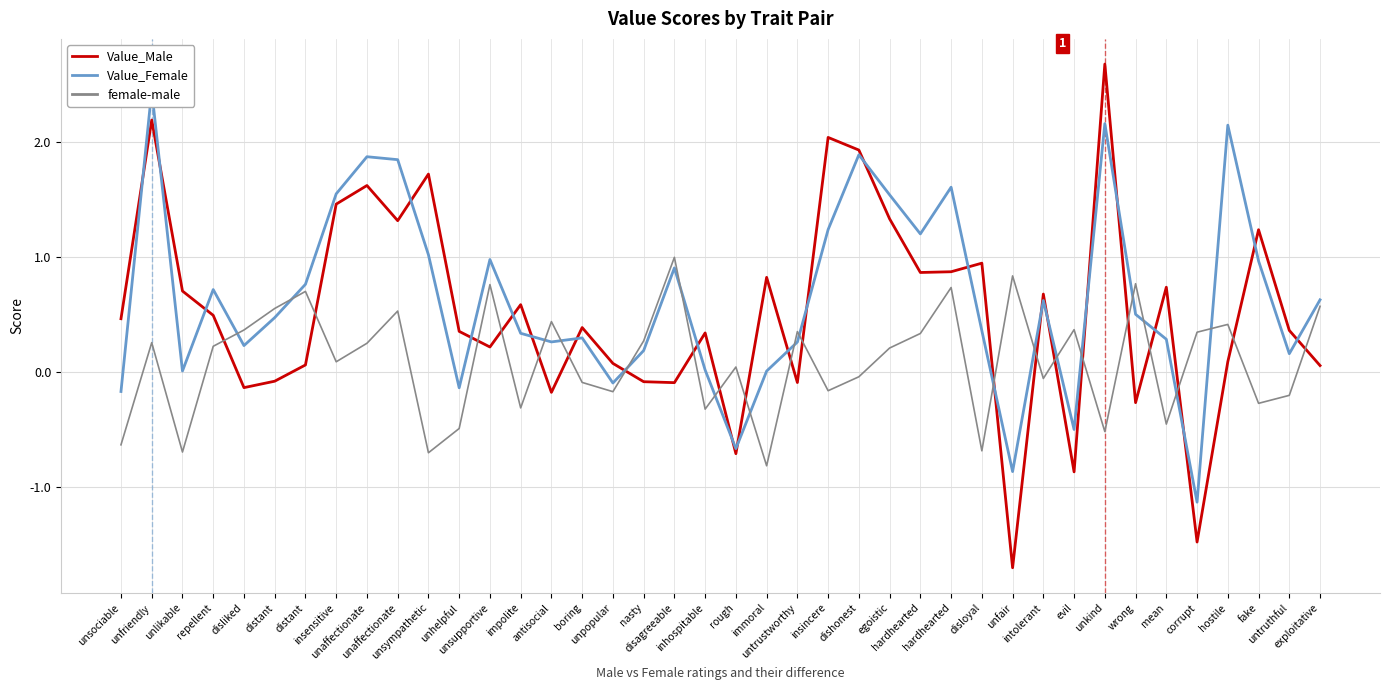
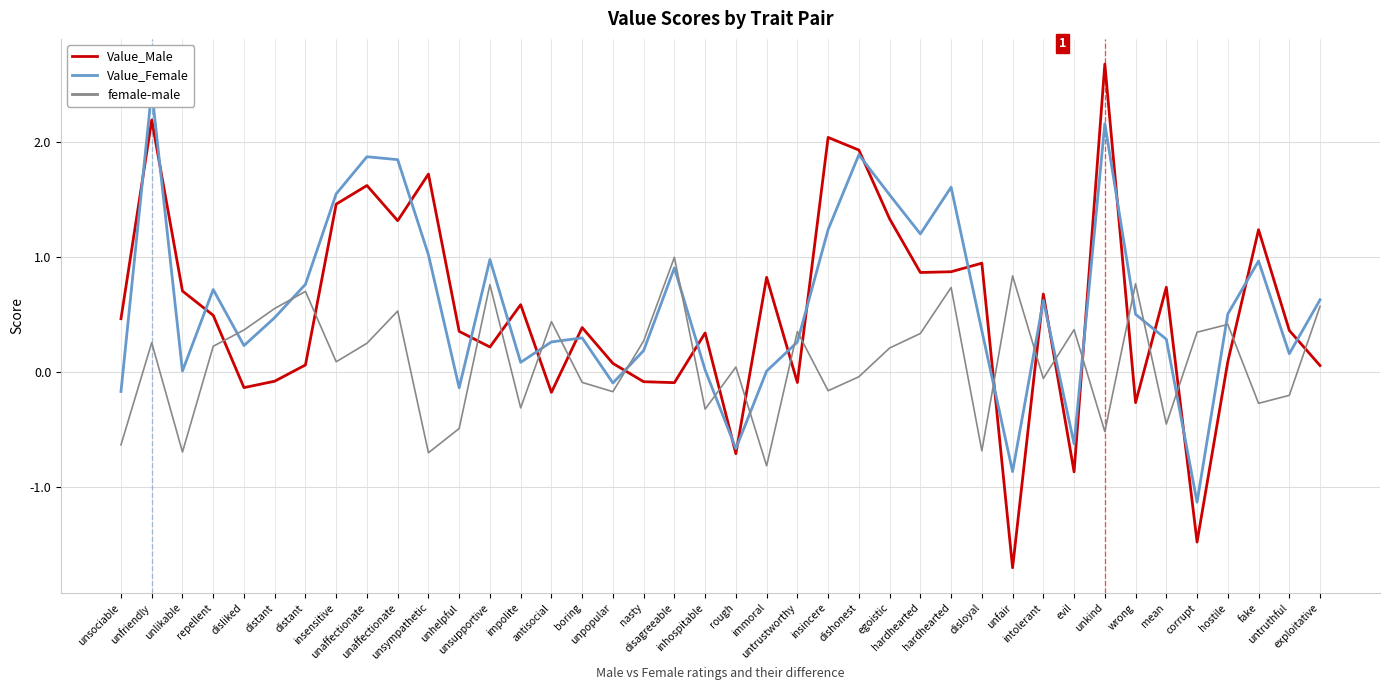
Value_Female, impolite: 0.34 -> 0.08
Value_Female, evil: -0.50 -> -0.63
Value_Female, hostile: 2.15 -> 0.50
